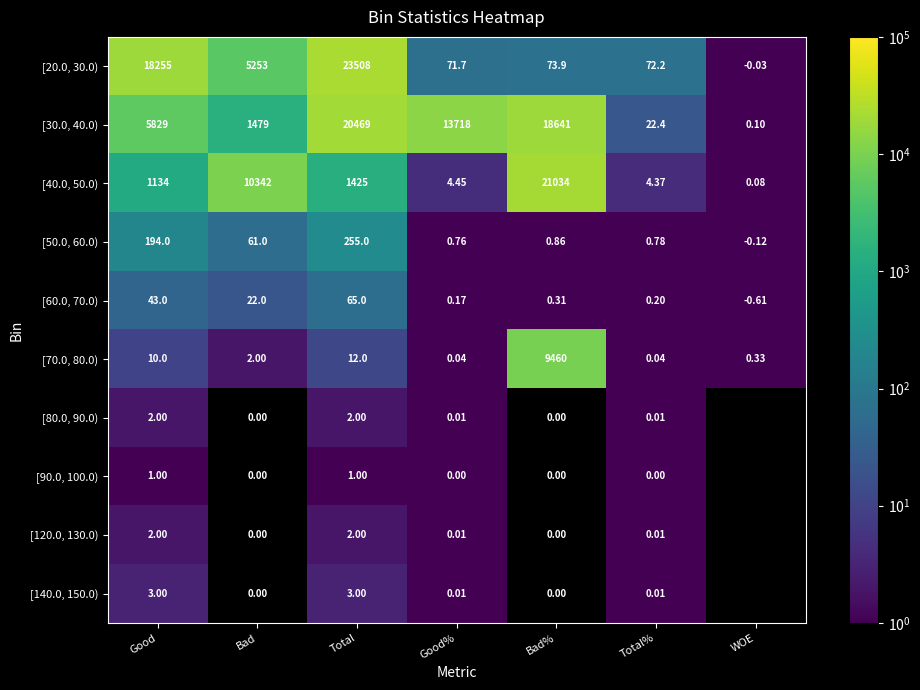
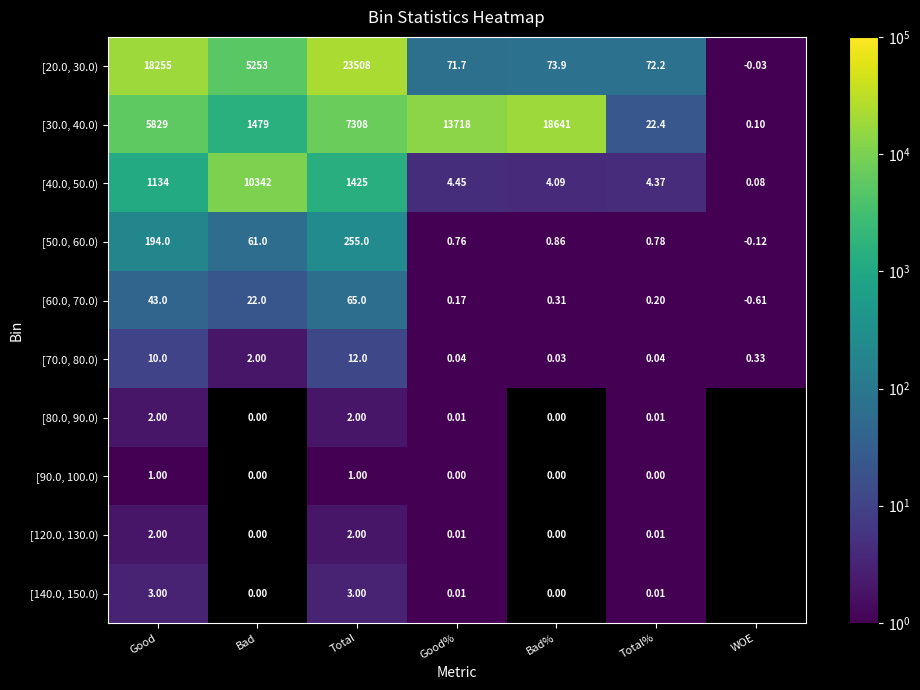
[30.0, 40.0), Total: 20469 -> 7308
[40.0, 50.0), Bad%: 21034 -> 4.09
[70.0, 80.0), Bad%: 9460 -> 0.03
